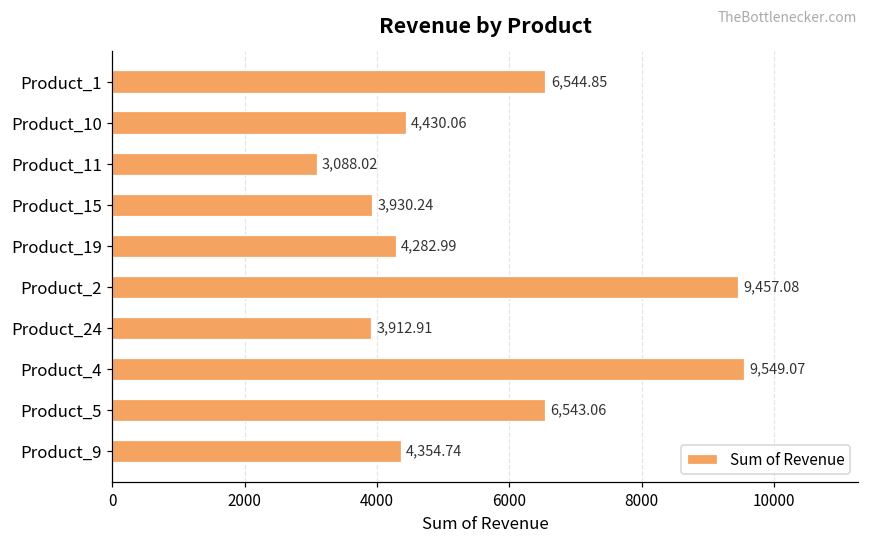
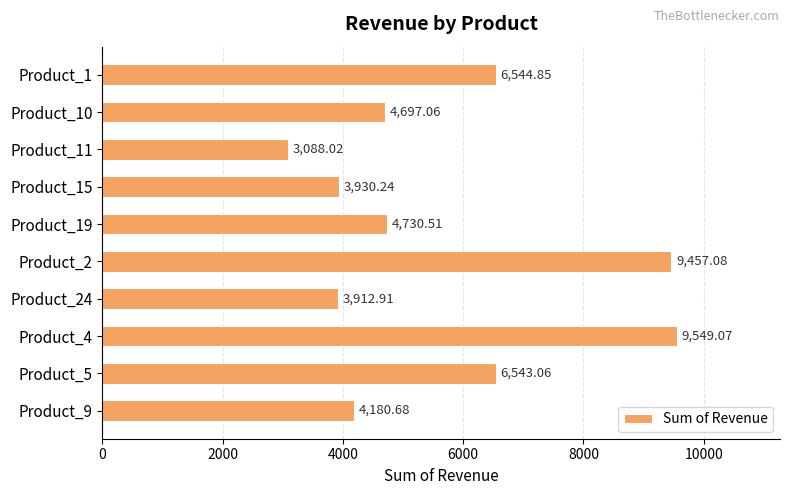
Product_10: 4,430.06 -> 4,697.06
Product_19: 4,282.99 -> 4,730.51
Product_9: 4,354.74 -> 4,180.68
